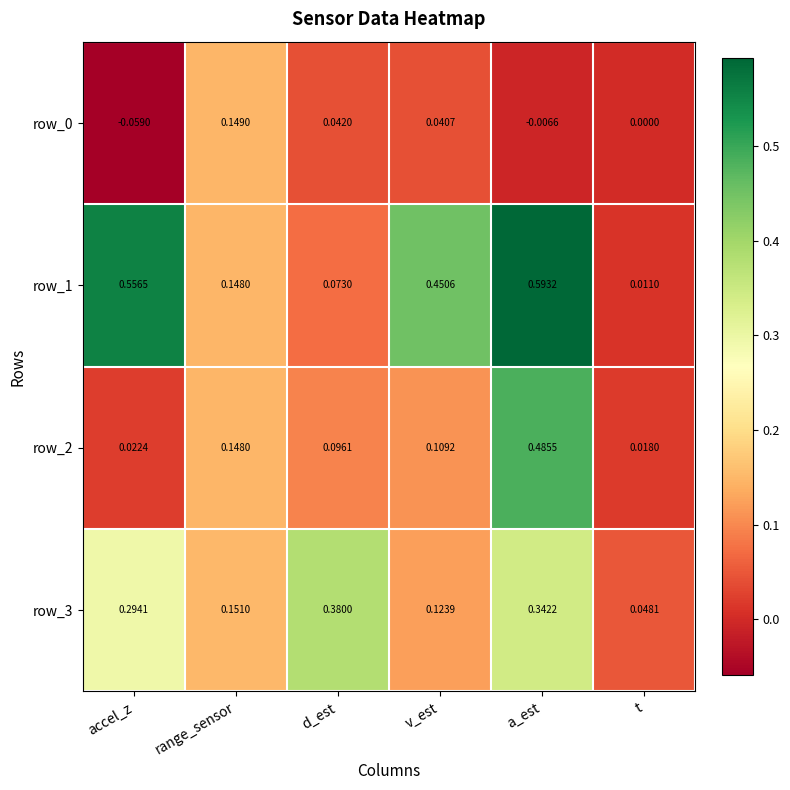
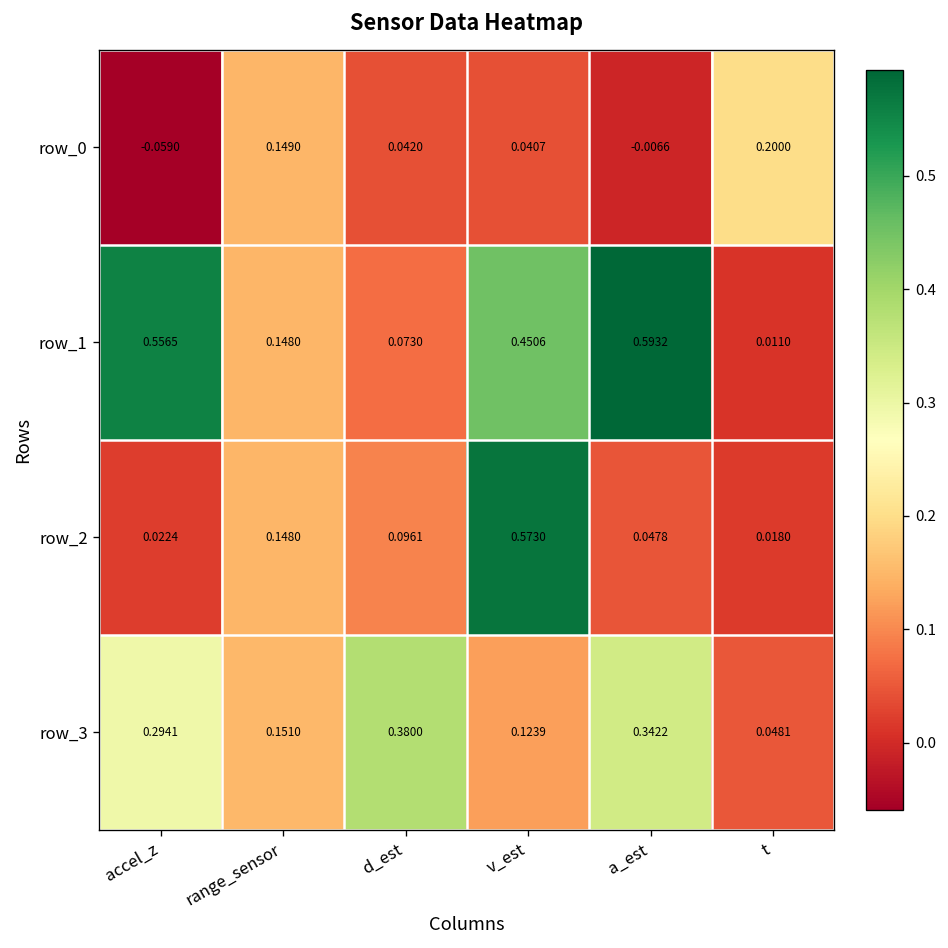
row_0, t: 0.0000 -> 0.2000
row_2, v_est: 0.1092 -> 0.5730
row_2, a_est: 0.4855 -> 0.0478
